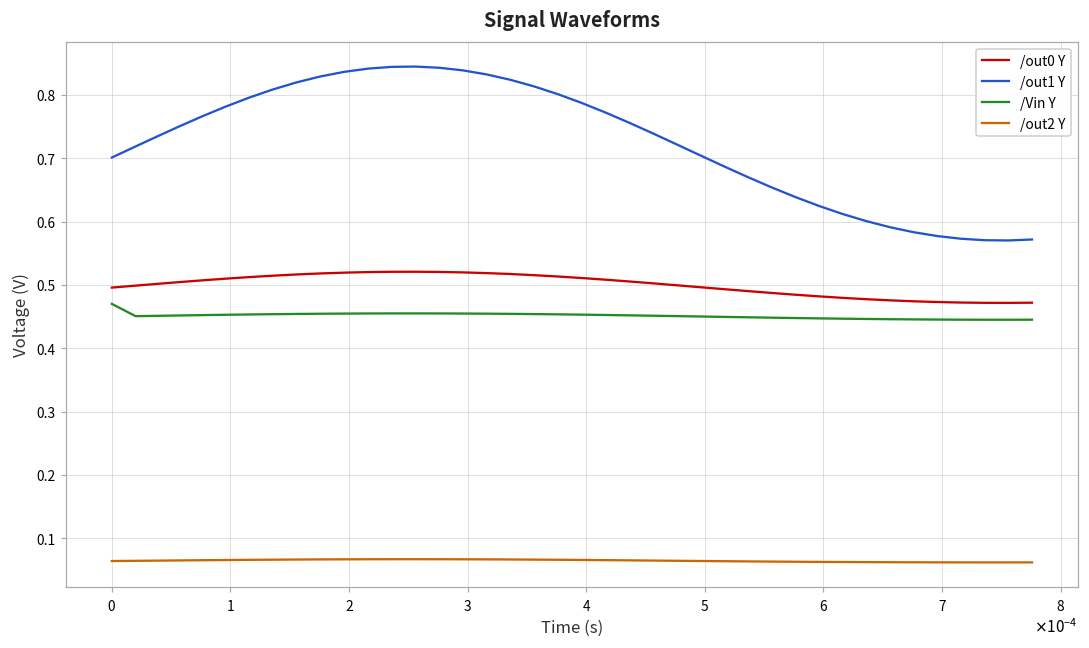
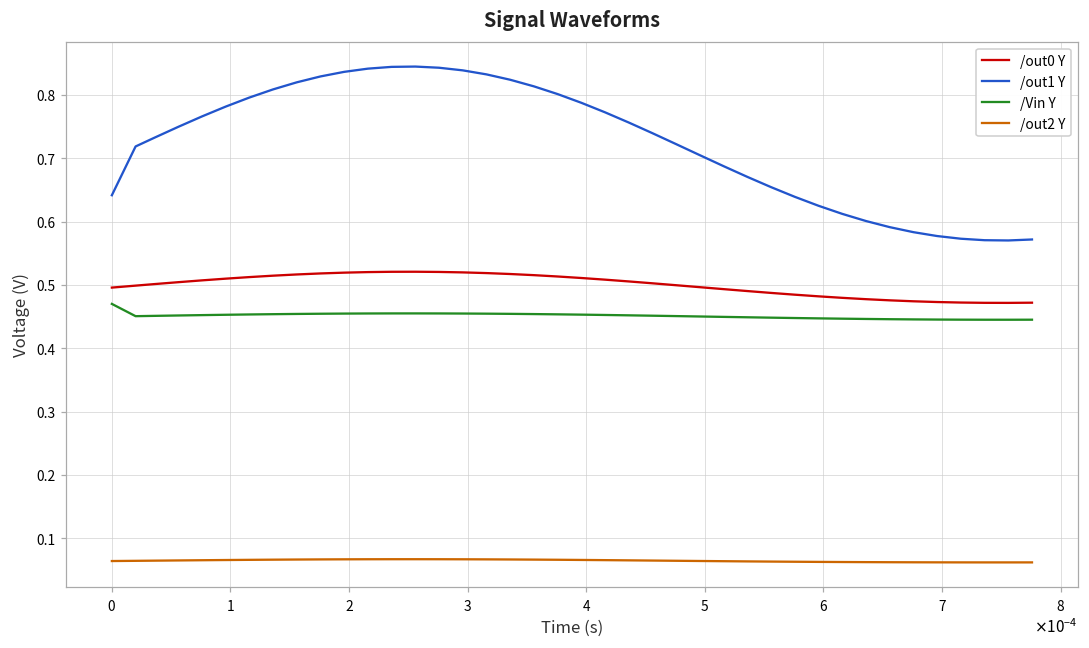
/out1 Y, 0: 0.70 -> 0.64
